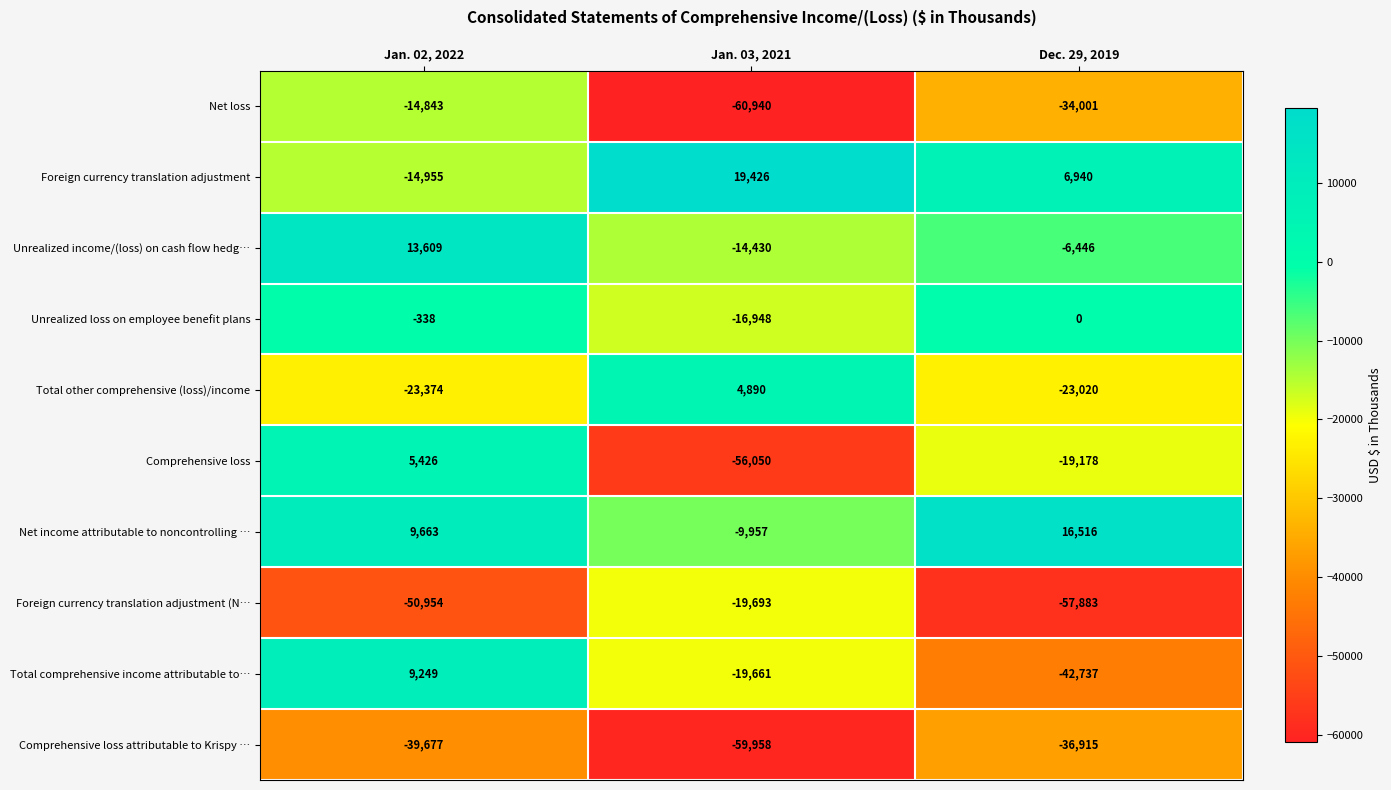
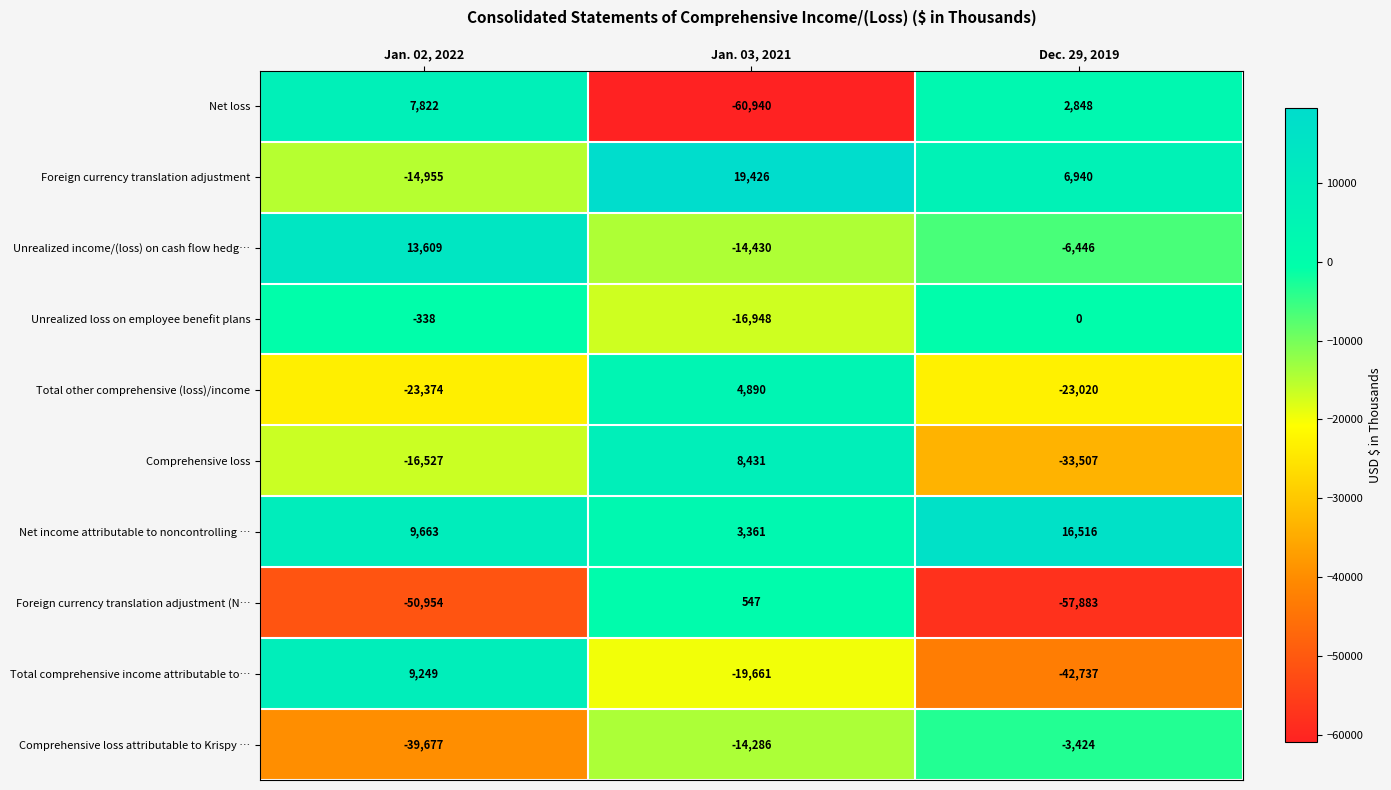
Net loss, Jan. 02, 2022: -14,843 -> 7,822
Net loss, Dec. 29, 2019: -34,001 -> 2,848
Comprehensive loss, Jan. 02, 2022: 5,426 -> -16,527
Comprehensive loss, Jan. 03, 2021: -56,050 -> 8,431
Comprehensive loss, Dec. 29, 2019: -19,178 -> -33,507
Net income attributable to noncontrolling …, Jan. 03, 2021: -9,957 -> 3,361
Foreign currency translation adjustment (N…, Jan. 03, 2021: -19,693 -> 547
Comprehensive loss attributable to Krispy …, Jan. 03, 2021: -59,958 -> -14,286
Comprehensive loss attributable to Krispy …, Dec. 29, 2019: -36,915 -> -3,424
